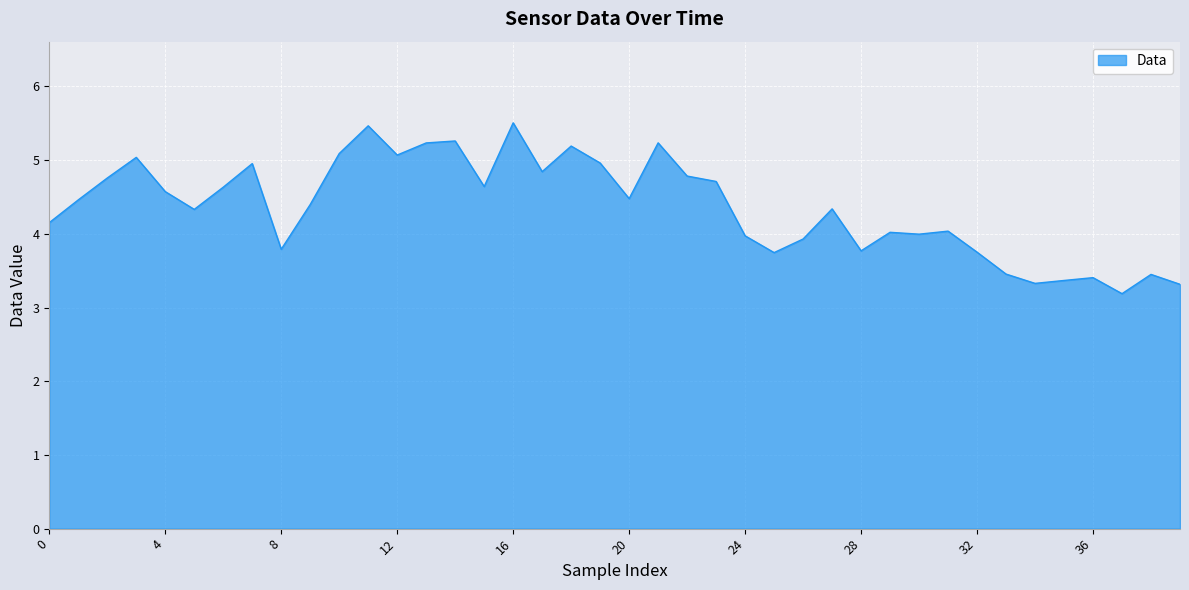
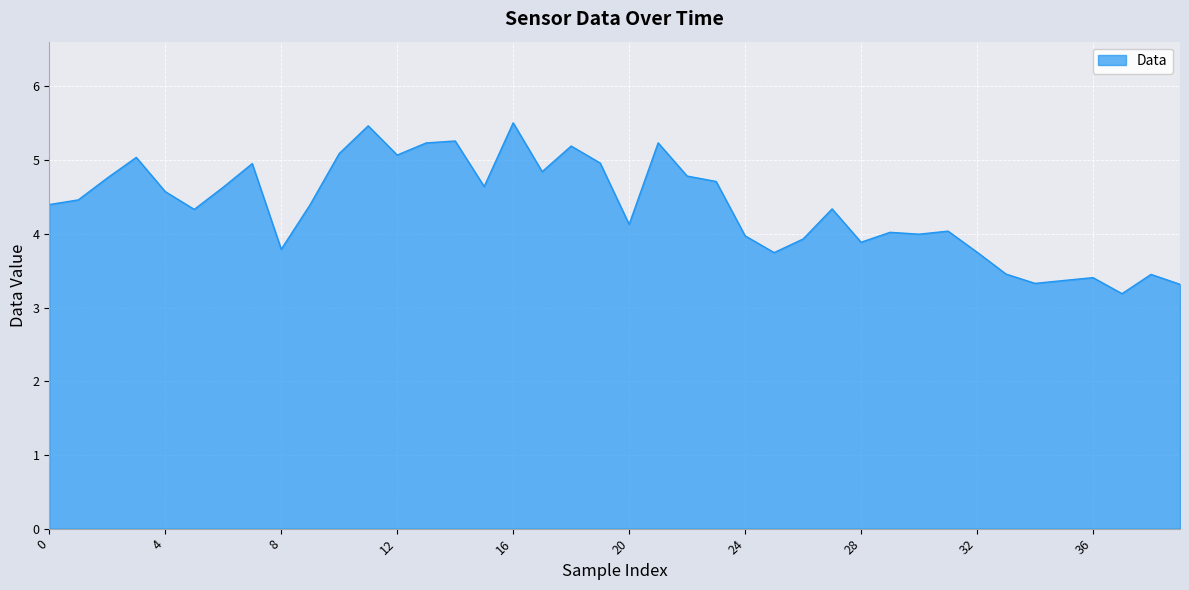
0: 4.2 -> 4.4
20: 4.5 -> 4.1
28: 3.8 -> 3.9
